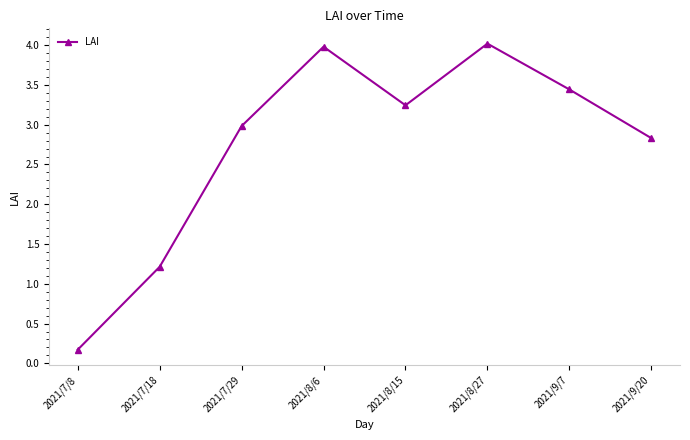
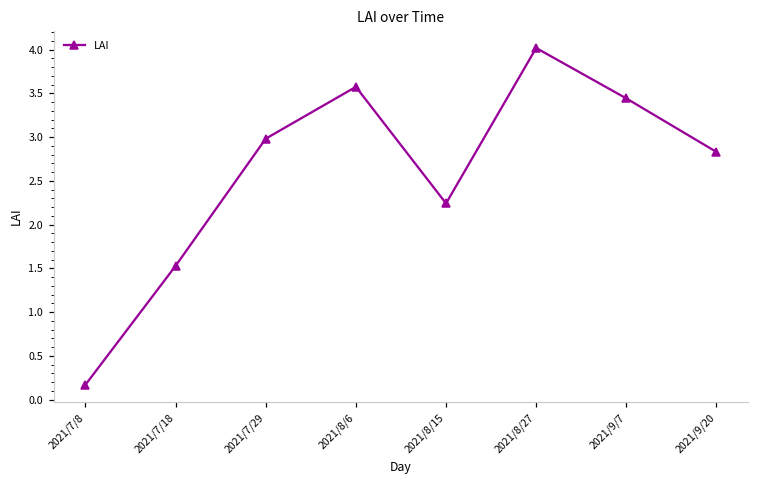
2021/7/18: 1.2 -> 1.5
2021/8/6: 4.0 -> 3.6
2021/8/15: 3.2 -> 2.2
